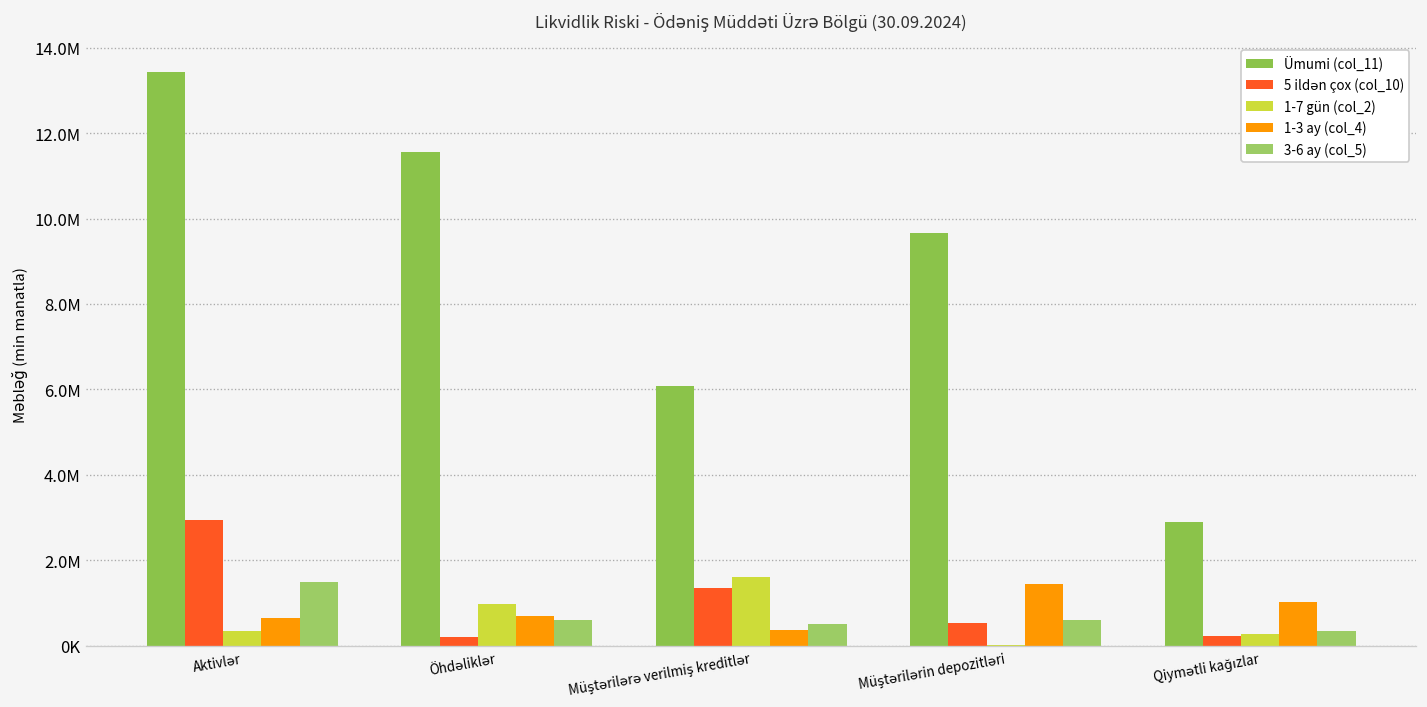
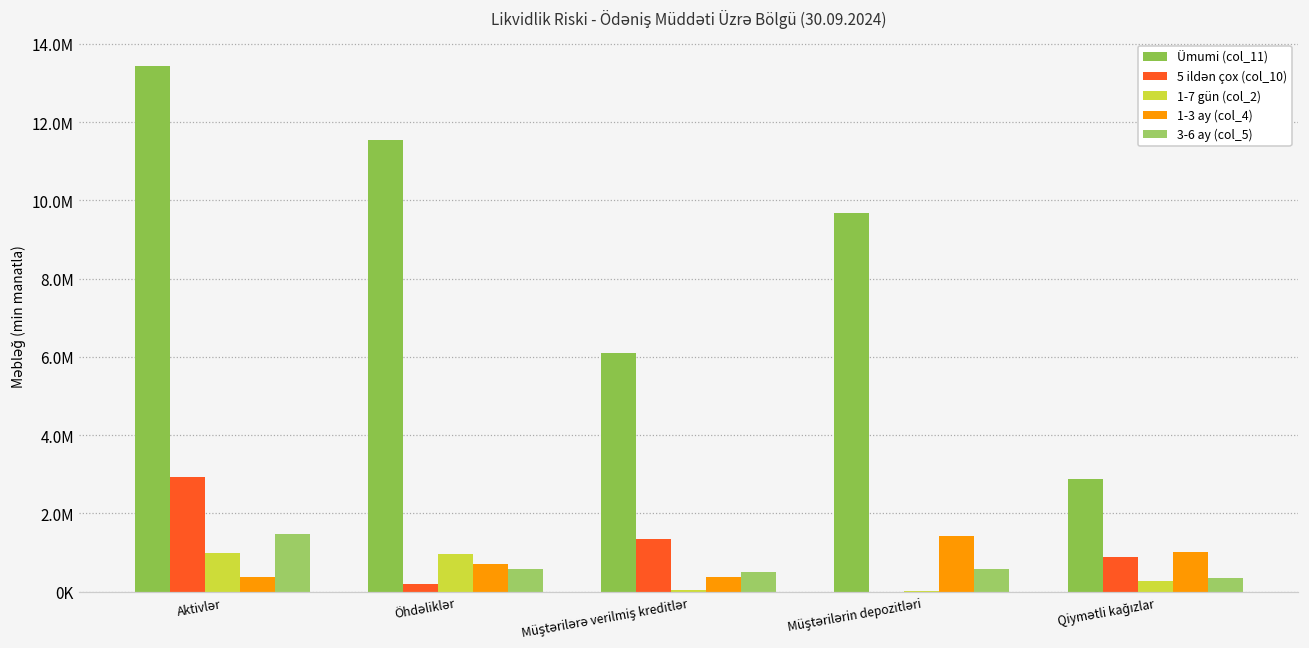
1-7 gün (col_2), Aktivlər: 300000 -> 1000000
1-3 ay (col_4), Aktivlər: 600000 -> 400000
1-7 gün (col_2), Müştərilərə verilmiş kreditlər: 1600000 -> 0
5 ildən çox (col_10), Müştərilərin depozitləri: 500000 -> 0
5 ildən çox (col_10), Qiymətli kağızlar: 200000 -> 900000
